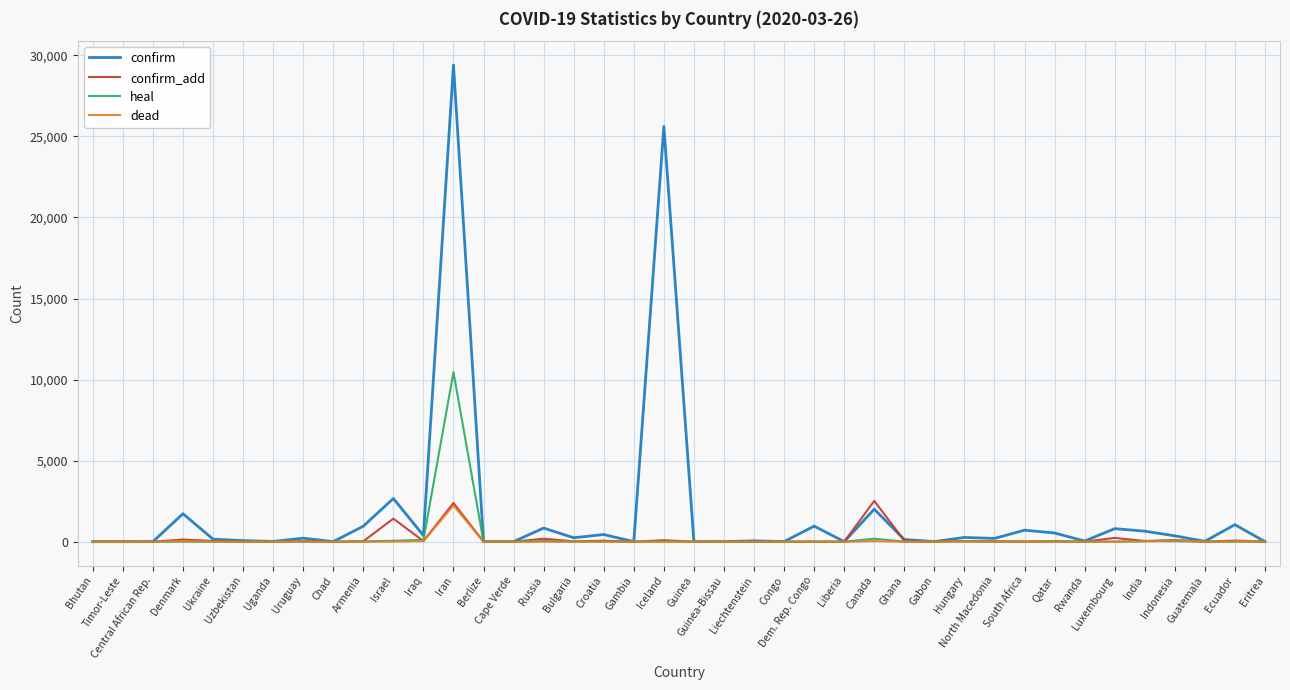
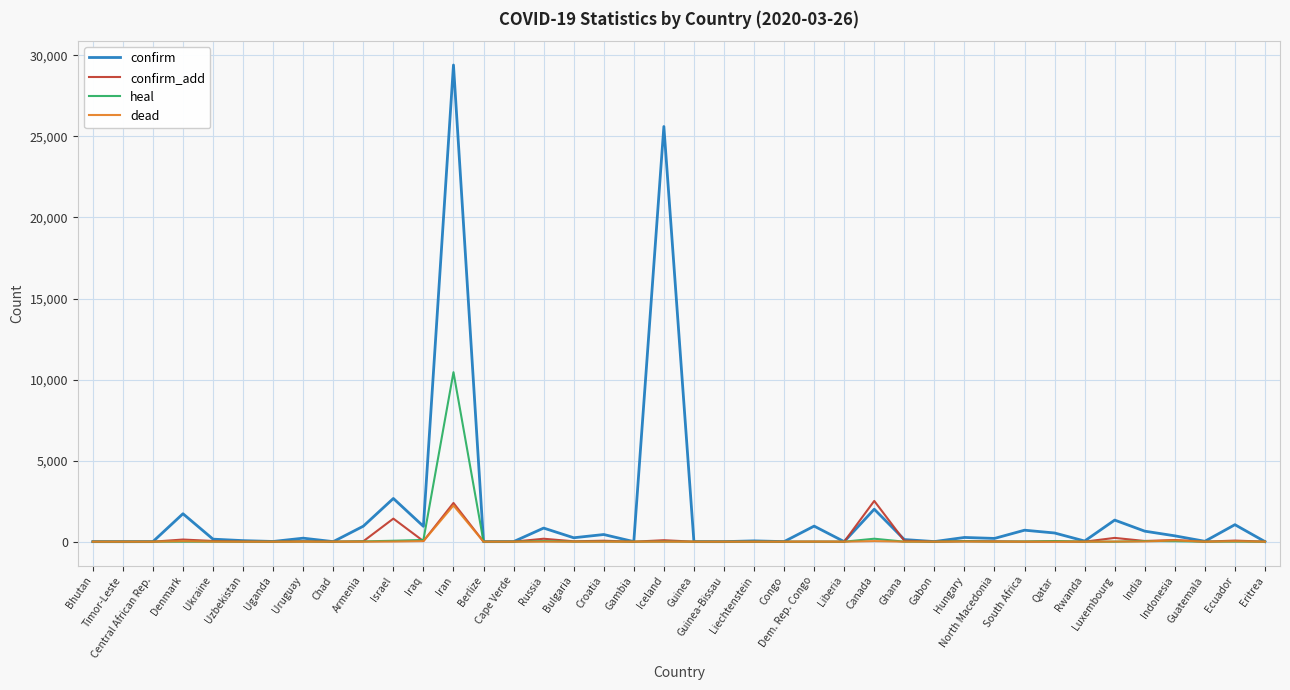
confirm, Iraq: 400 -> 900
confirm, Luxembourg: 800 -> 1,300
